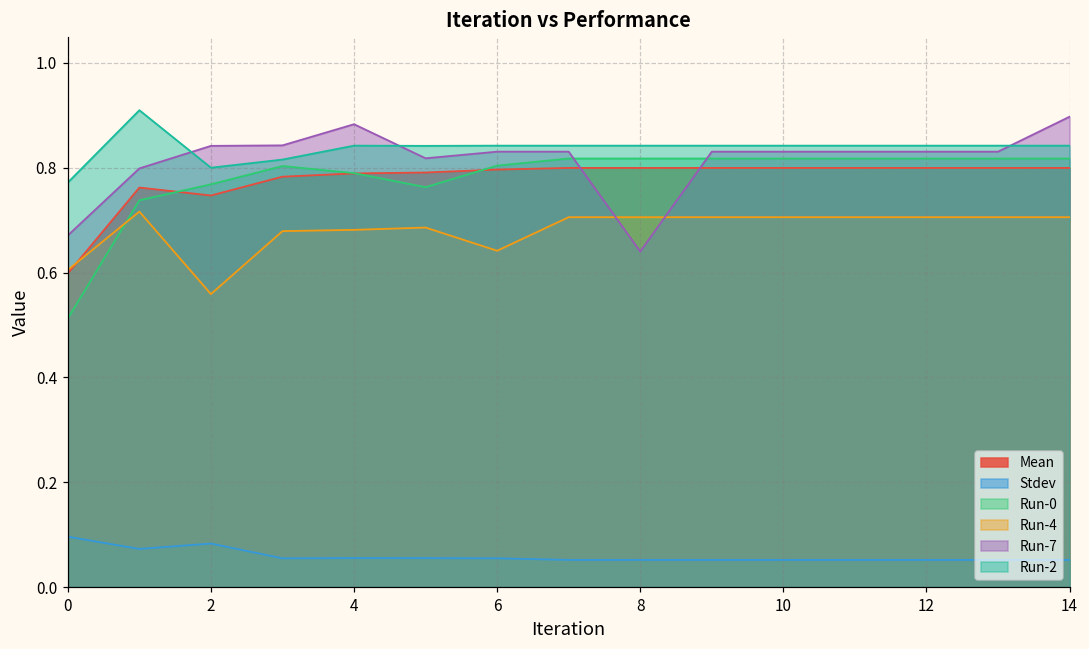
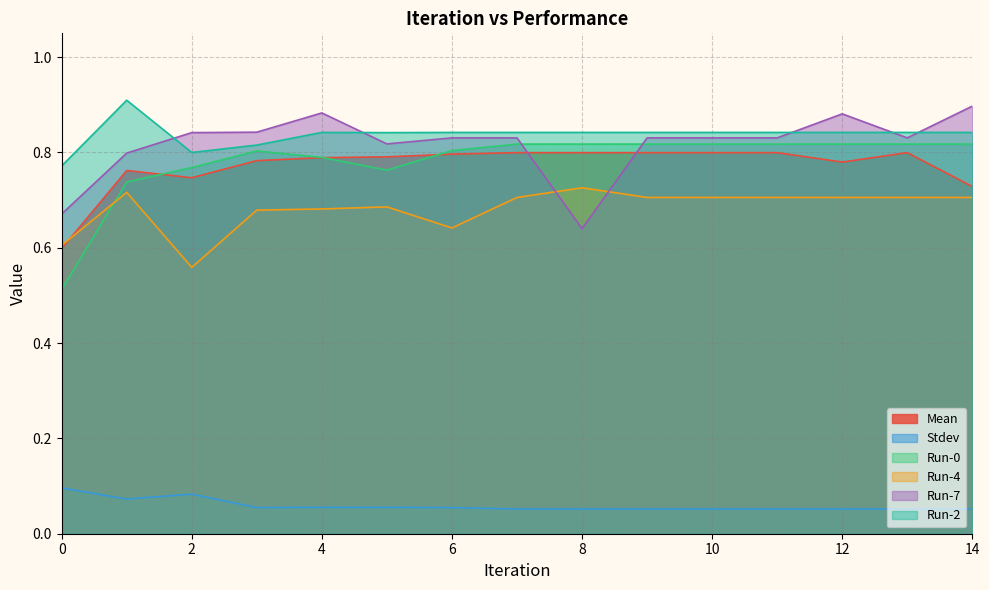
Run-4, 8: 0.71 -> 0.73
Mean, 12: 0.80 -> 0.78
Run-7, 12: 0.83 -> 0.88
Mean, 14: 0.80 -> 0.73
